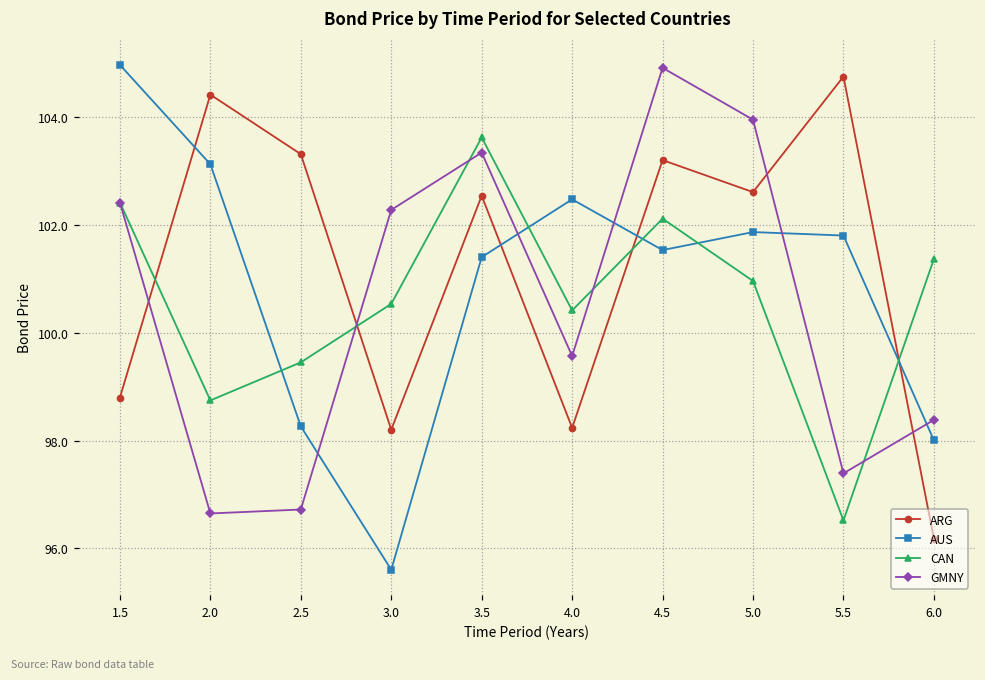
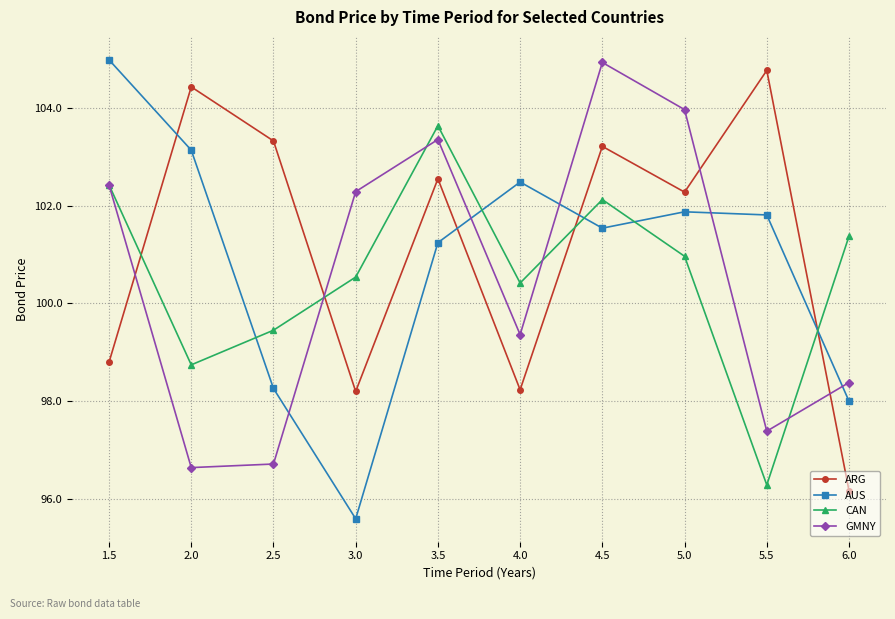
AUS, 3.5: 101.4 -> 101.2
GMNY, 4.0: 99.6 -> 99.4
ARG, 5.0: 102.6 -> 102.3
CAN, 5.5: 96.5 -> 96.3
